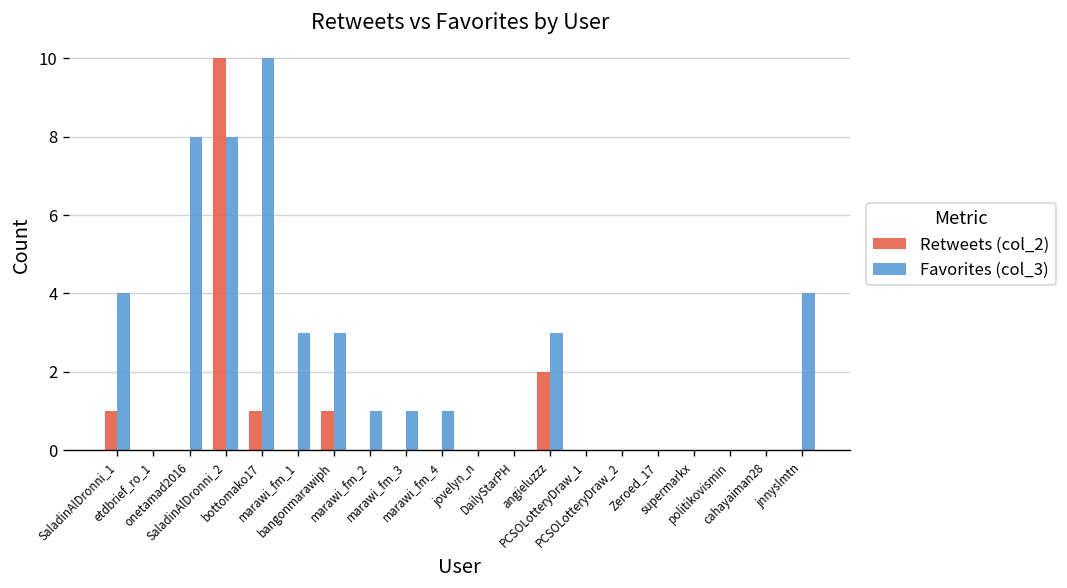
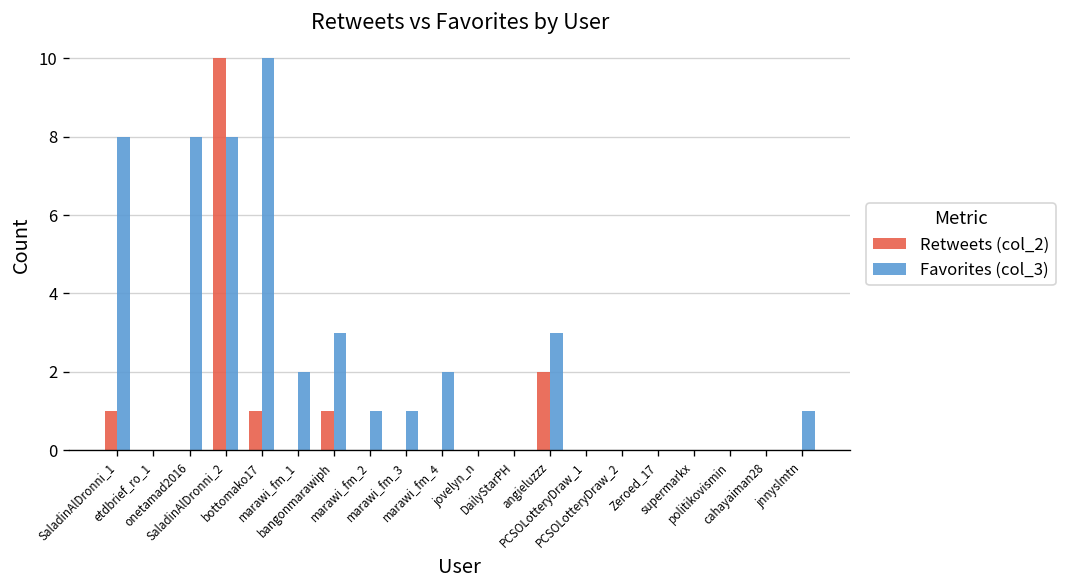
Favorites (col_3), SaladinAlDronni_1: 4 -> 8
Favorites (col_3), marawi_fm_1: 3 -> 2
Favorites (col_3), marawi_fm_4: 1 -> 2
Favorites (col_3), jnnyslmtn: 4 -> 1
